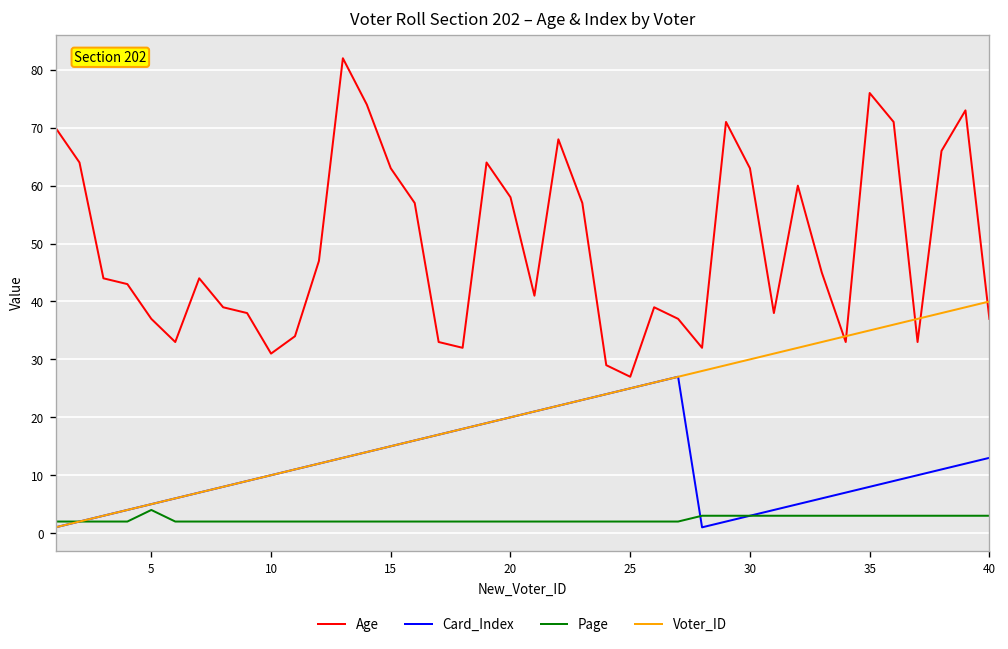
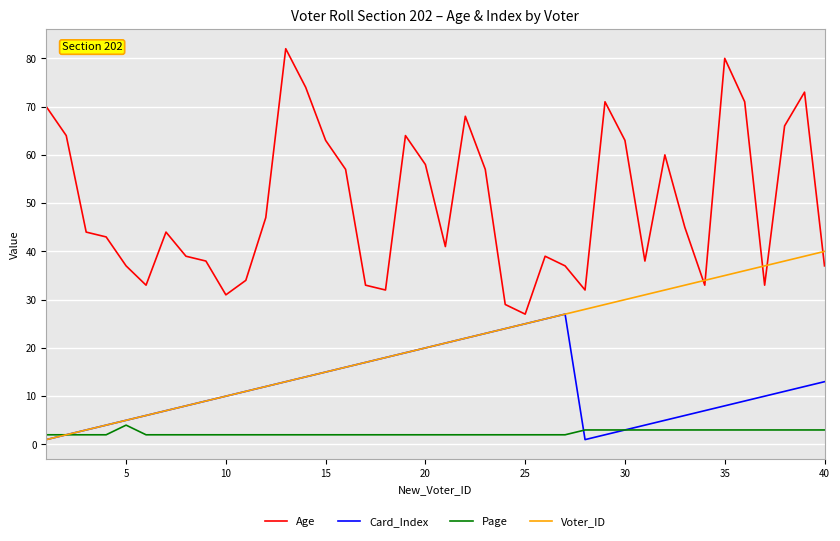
Age, 35: 76 -> 80
